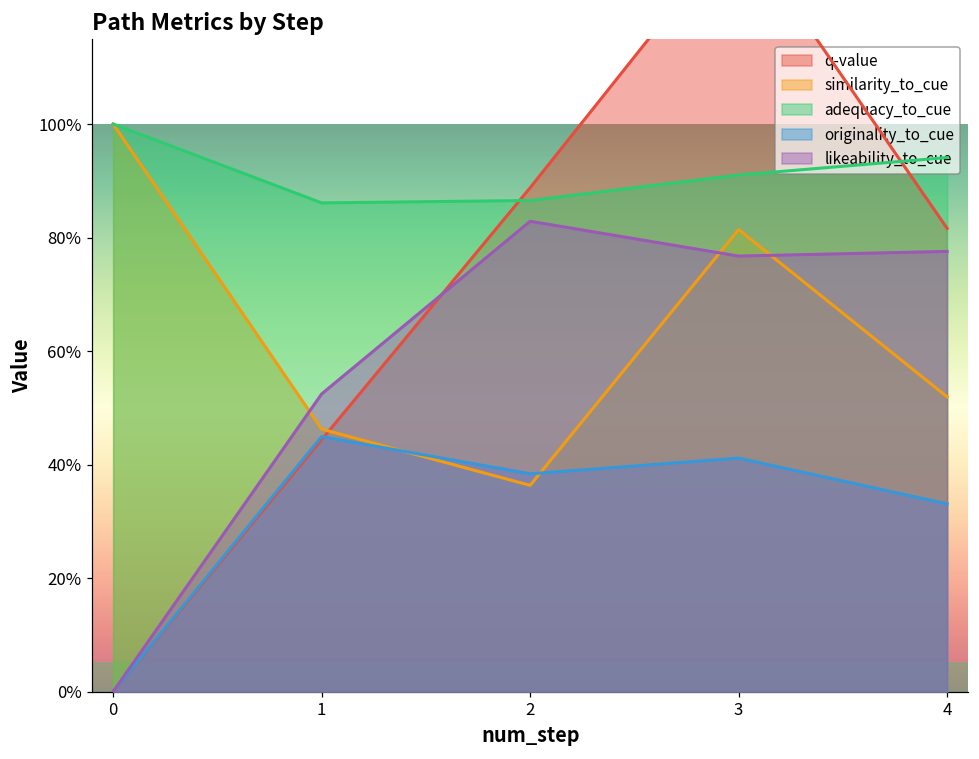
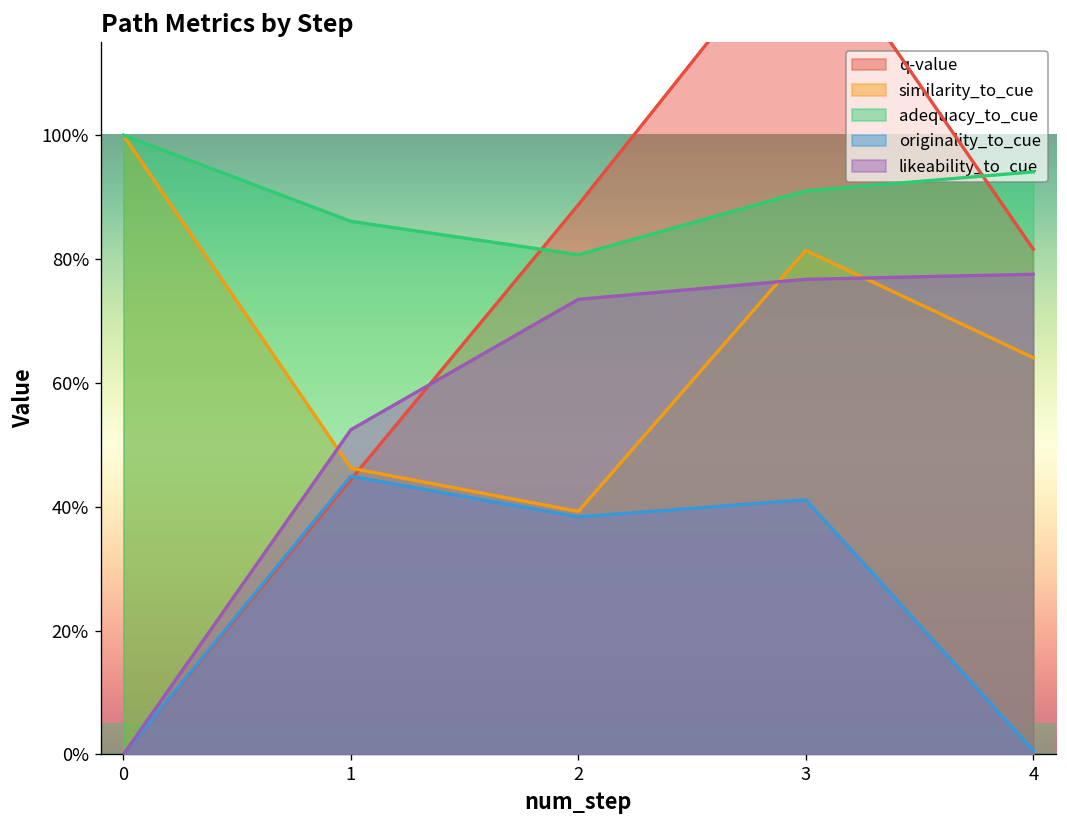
similarity_to_cue, 2: 36% -> 39%
adequacy_to_cue, 2: 87% -> 81%
likeability_to_cue, 2: 83% -> 74%
similarity_to_cue, 4: 52% -> 64%
originality_to_cue, 4: 33% -> 1%
